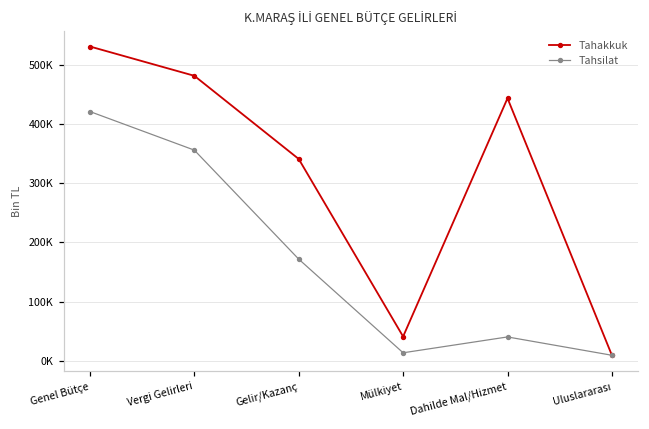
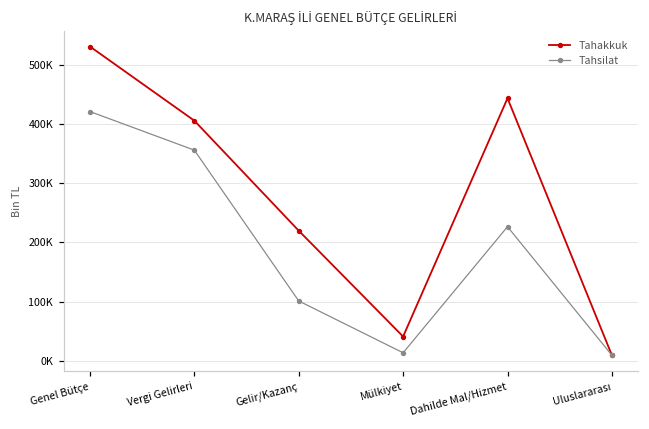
Tahakkuk, Vergi Gelirleri: 480000 -> 410000
Tahakkuk, Gelir/Kazanç: 340000 -> 220000
Tahsilat, Gelir/Kazanç: 170000 -> 100000
Tahsilat, Dahilde Mal/Hizmet: 40000 -> 230000
